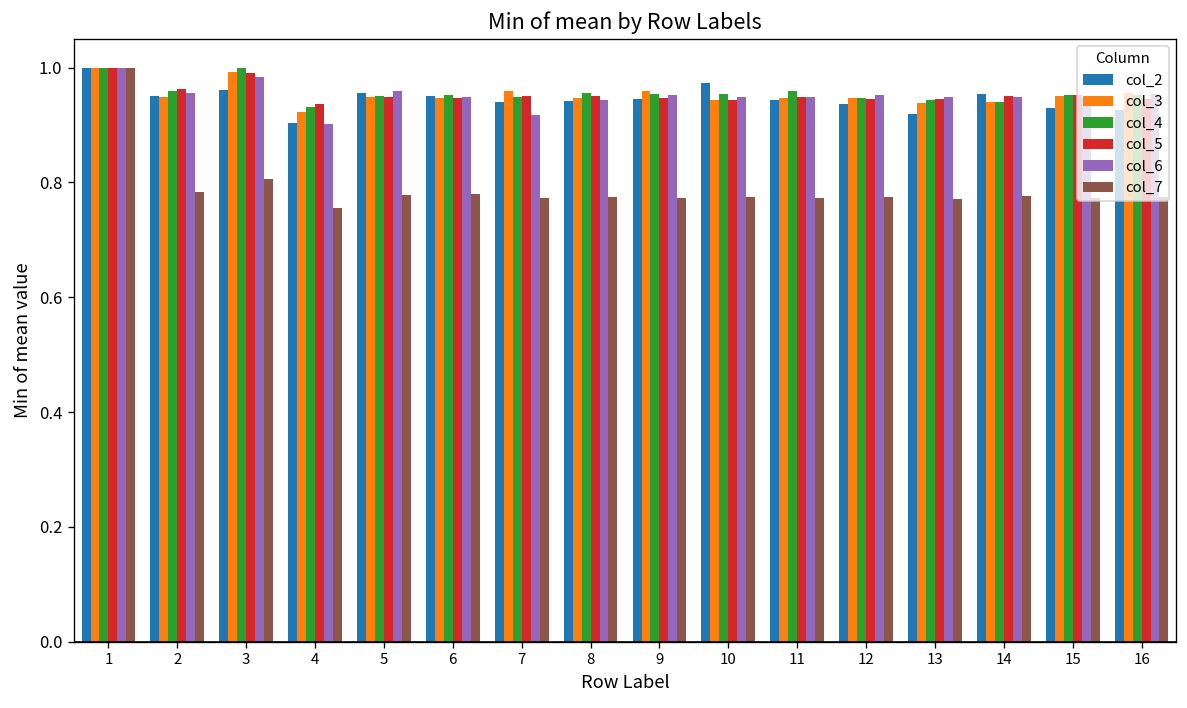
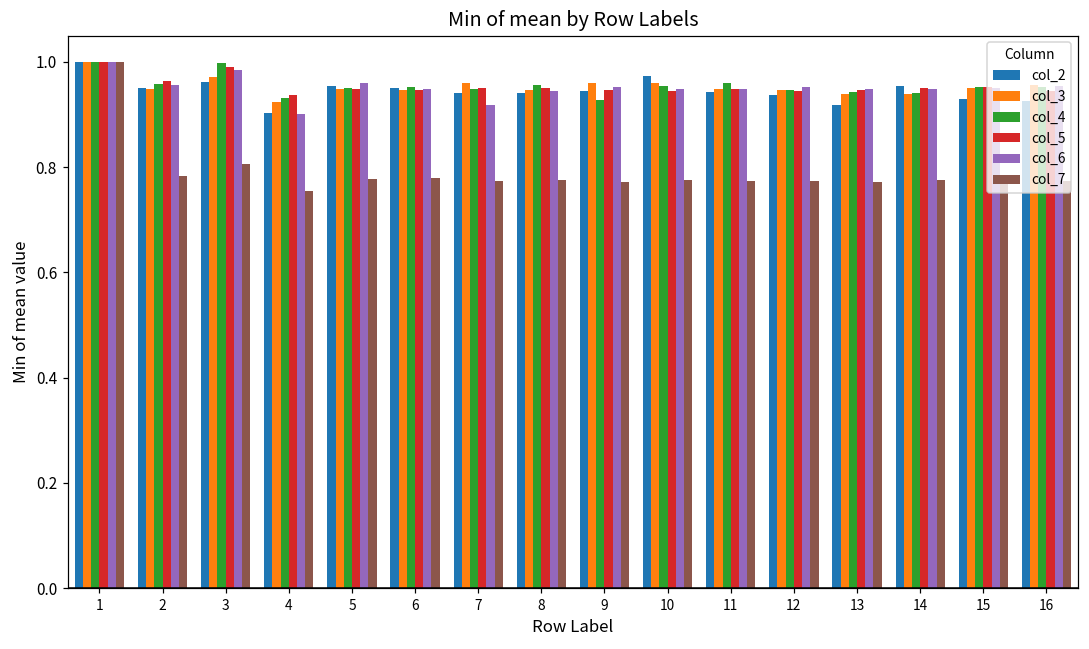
col_3, 3: 0.99 -> 0.97
col_4, 9: 0.95 -> 0.93
col_3, 10: 0.94 -> 0.96
